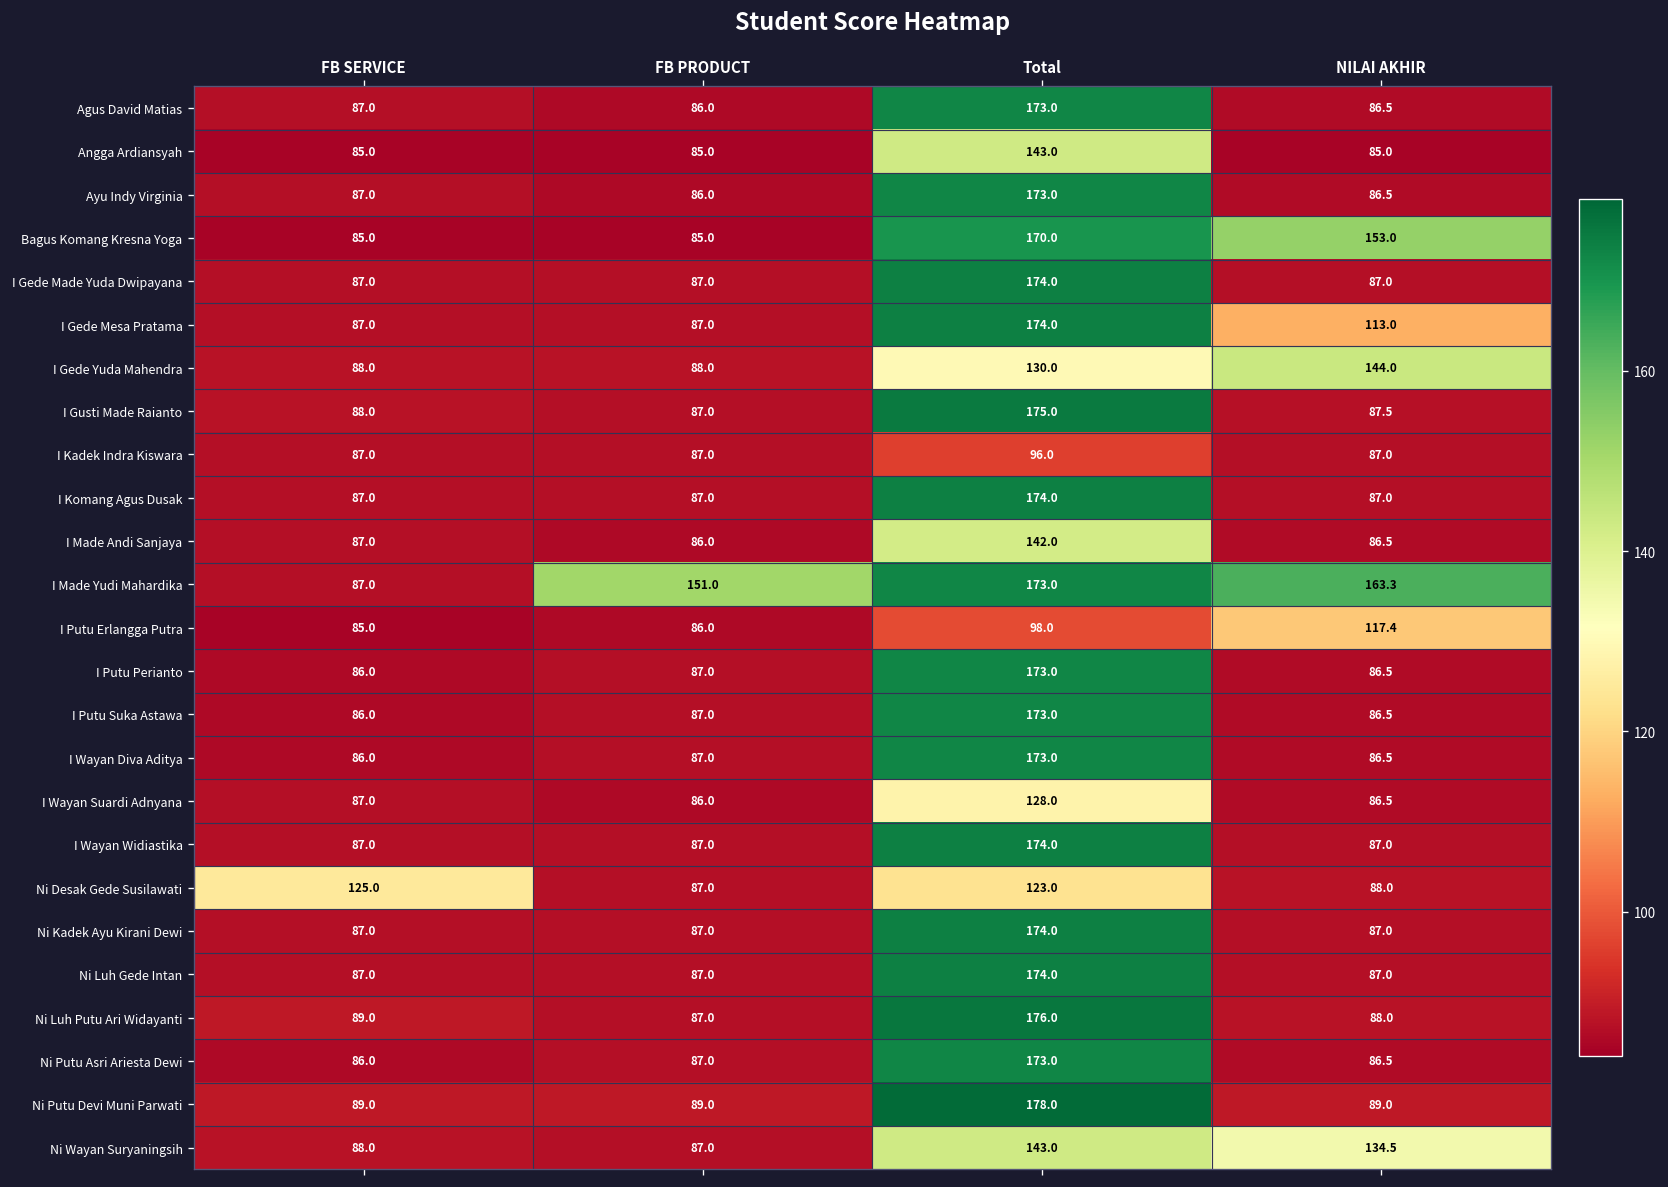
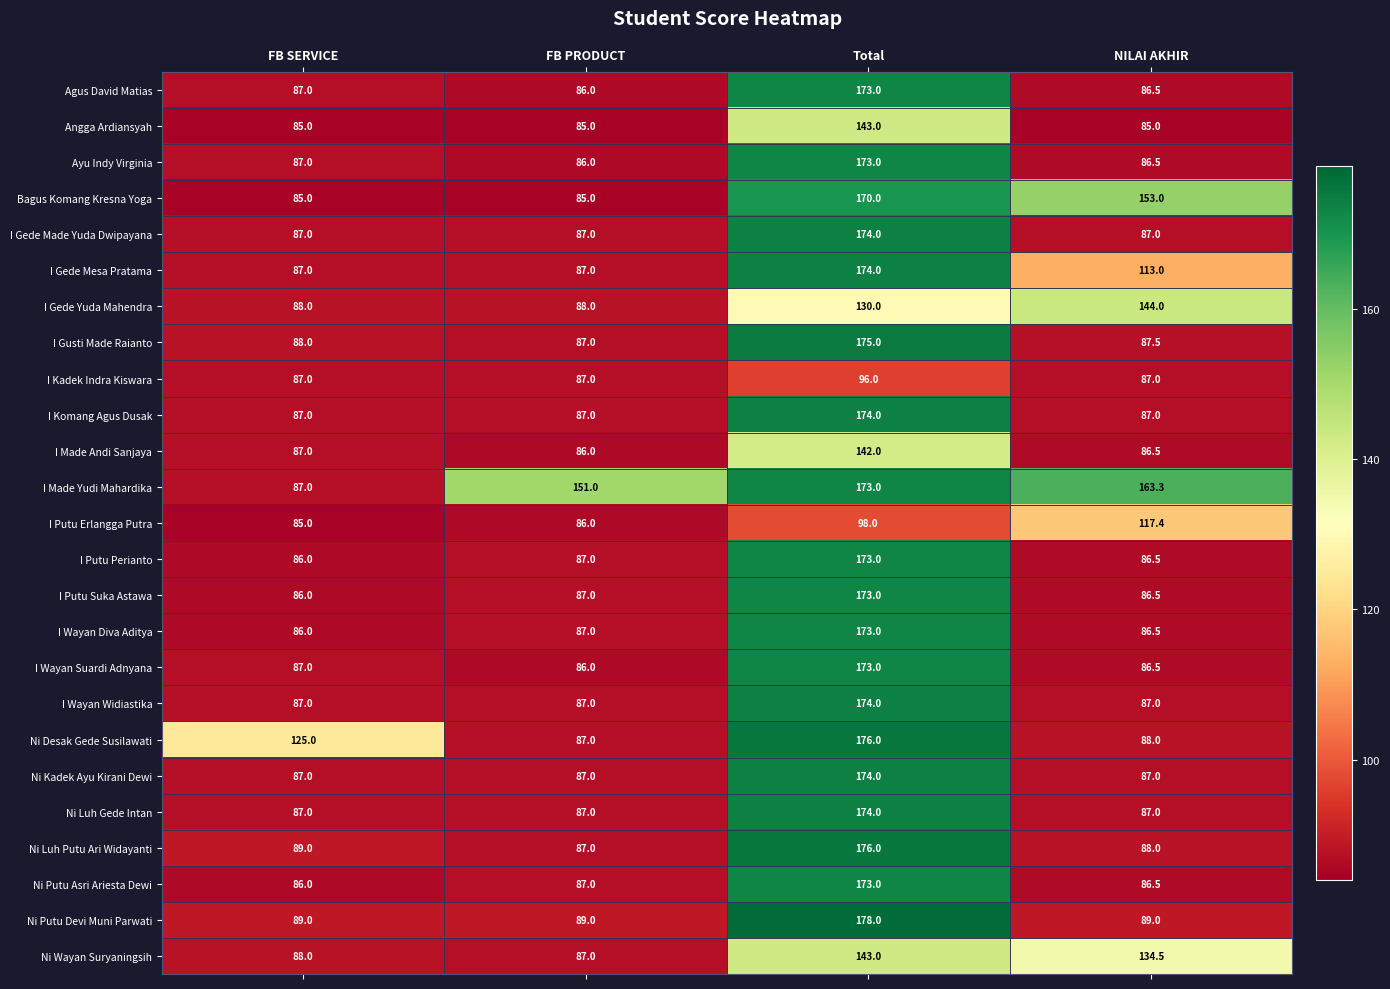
I Wayan Suardi Adnyana, Total: 128.0 -> 173.0
Ni Desak Gede Susilawati, Total: 123.0 -> 176.0
